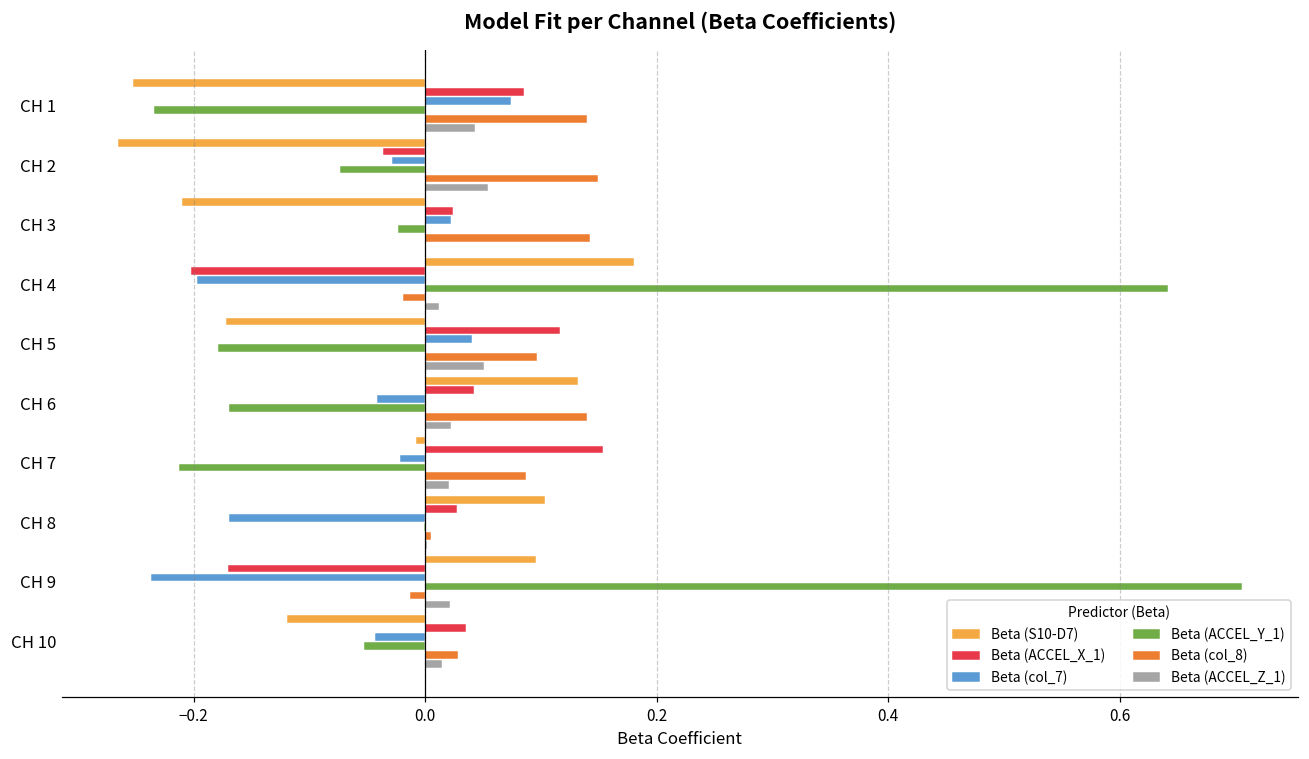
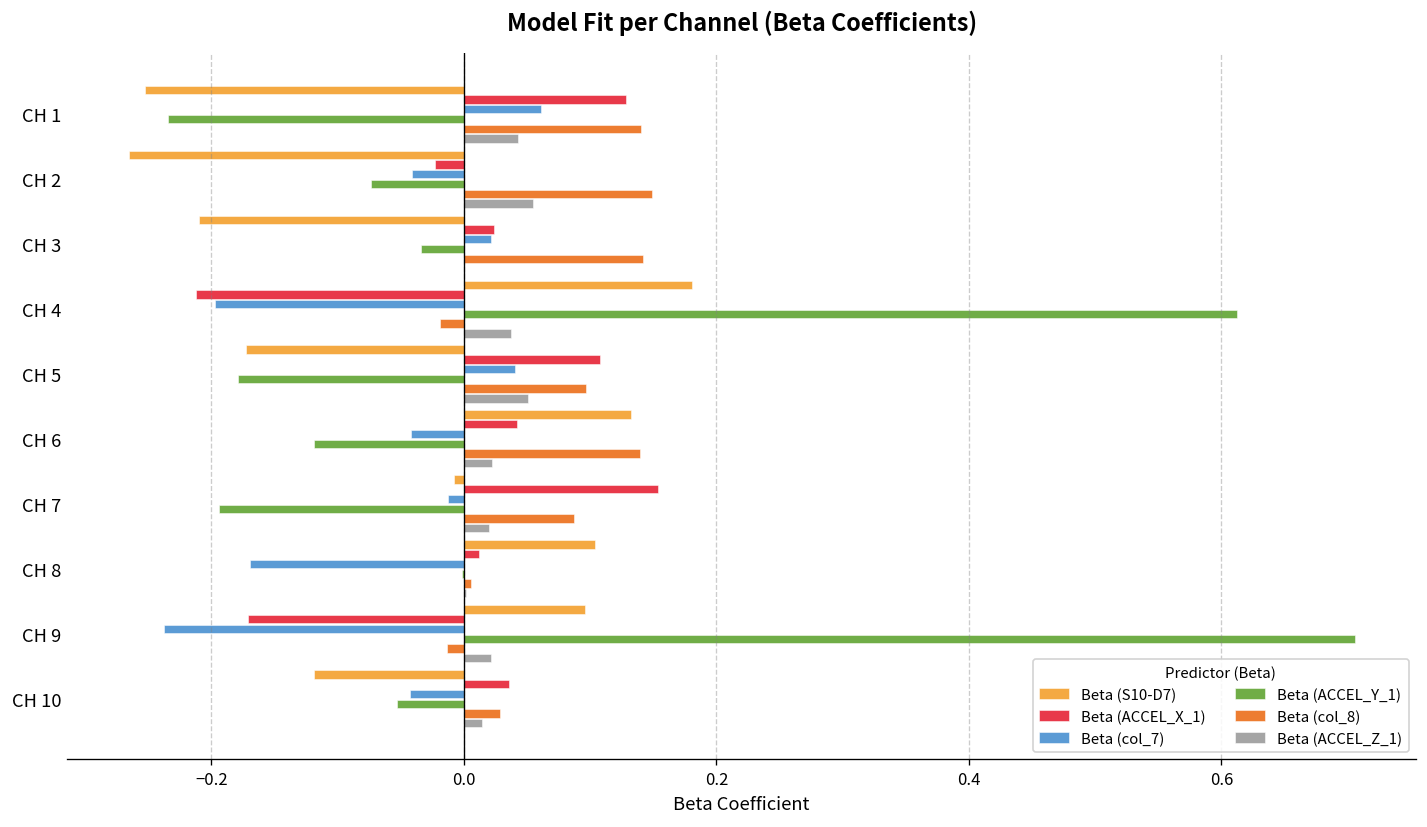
Beta (ACCEL_X_1), CH 1: 0.085 -> 0.128
Beta (col_7), CH 1: 0.074 -> 0.061
Beta (ACCEL_X_1), CH 2: -0.036 -> -0.023
Beta (col_7), CH 2: -0.028 -> -0.041
Beta (ACCEL_Y_1), CH 3: -0.023 -> -0.034
Beta (ACCEL_X_1), CH 4: -0.202 -> -0.212
Beta (ACCEL_Y_1), CH 4: 0.642 -> 0.612
Beta (ACCEL_Z_1), CH 4: 0.012 -> 0.037
Beta (ACCEL_X_1), CH 5: 0.117 -> 0.107
Beta (ACCEL_Y_1), CH 6: -0.169 -> -0.119
Beta (col_7), CH 7: -0.022 -> -0.012
Beta (ACCEL_Y_1), CH 7: -0.213 -> -0.194
Beta (ACCEL_X_1), CH 8: 0.027 -> 0.012
